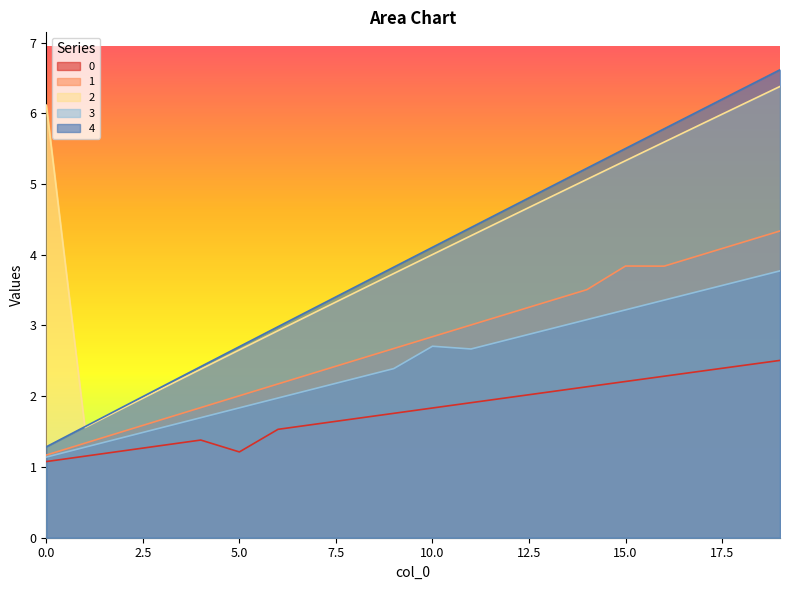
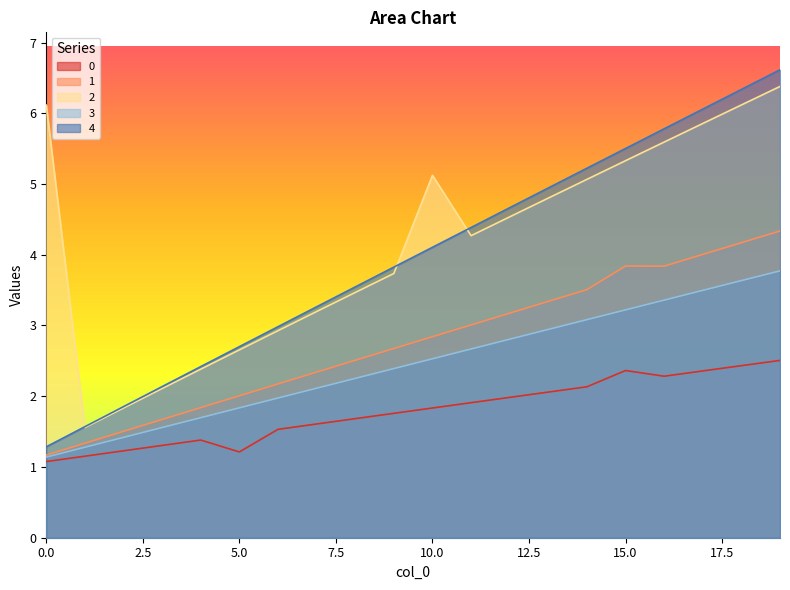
2, 10.0: 4.0 -> 5.1
3, 10.0: 2.7 -> 2.5
0, 15.0: 2.2 -> 2.4
